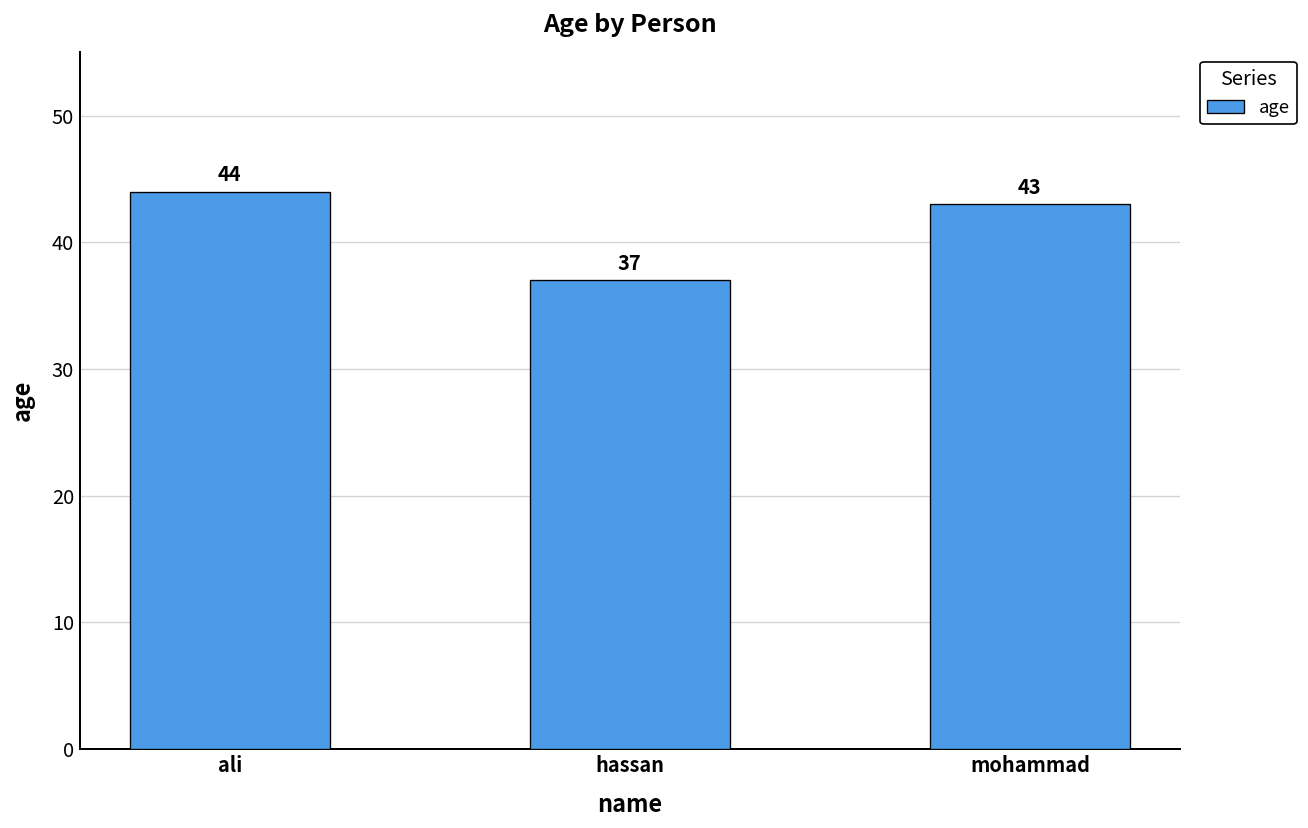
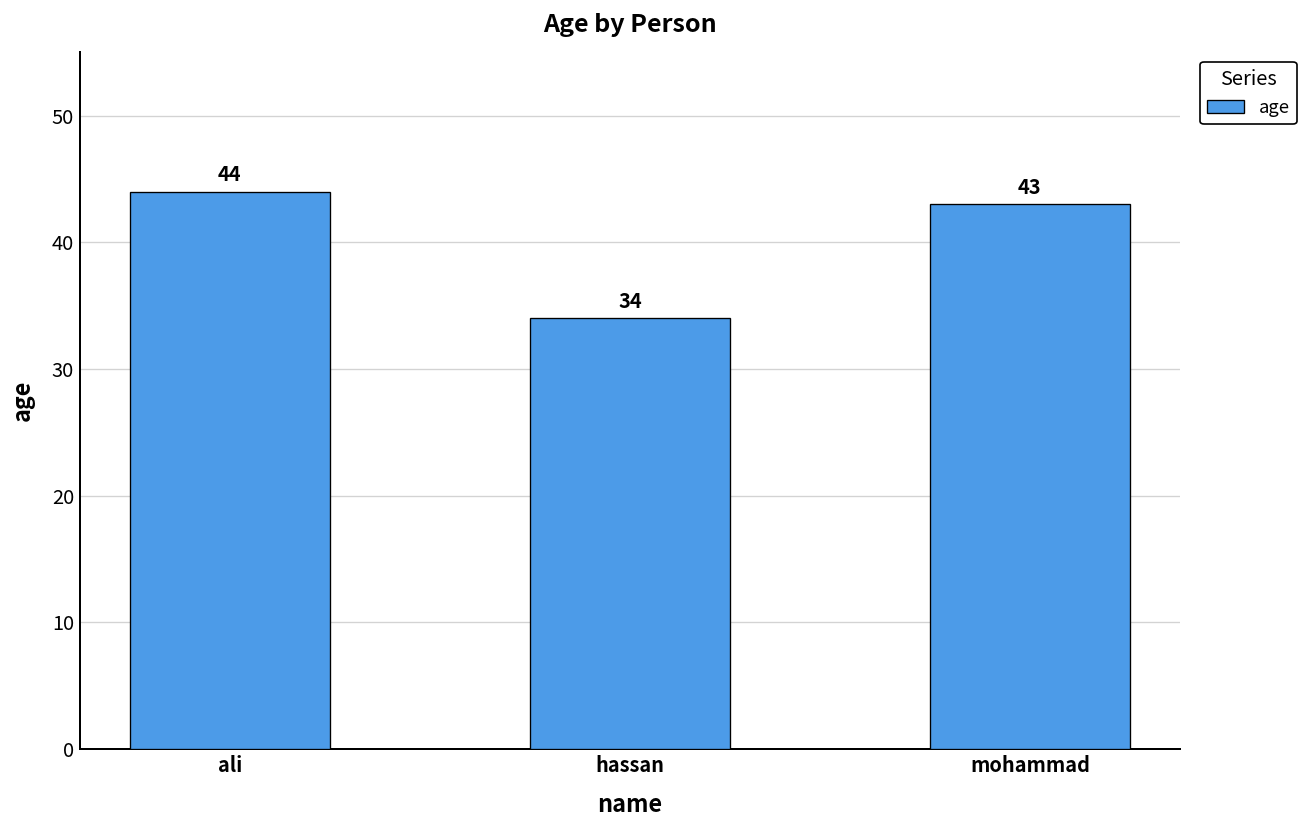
hassan: 37 -> 34
